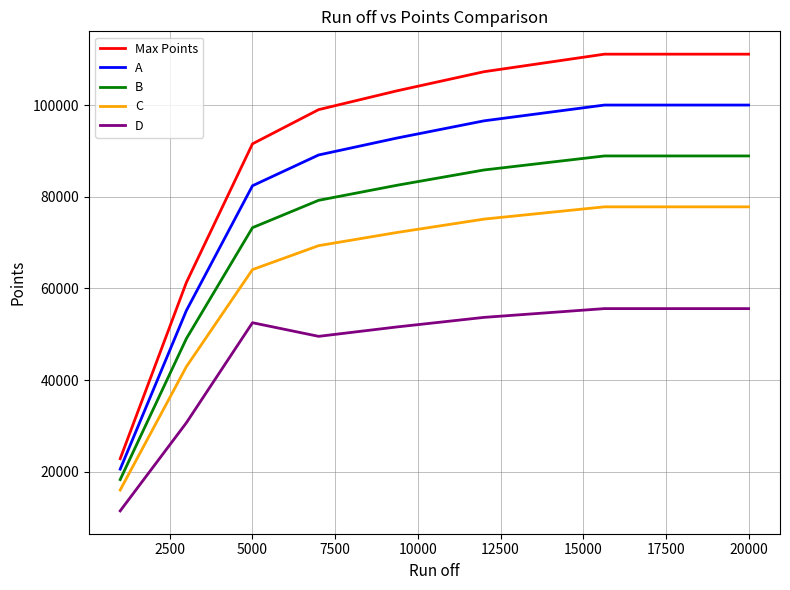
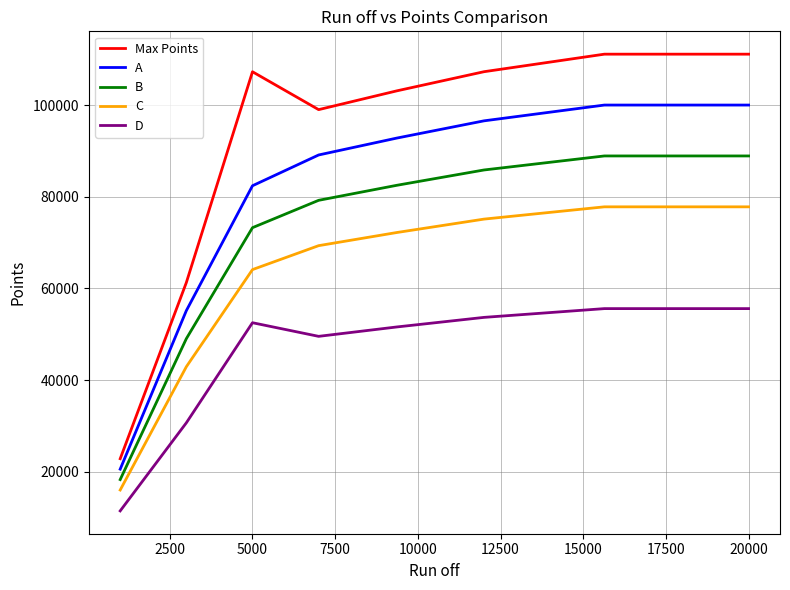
Max Points, 5000: 92000 -> 107000
